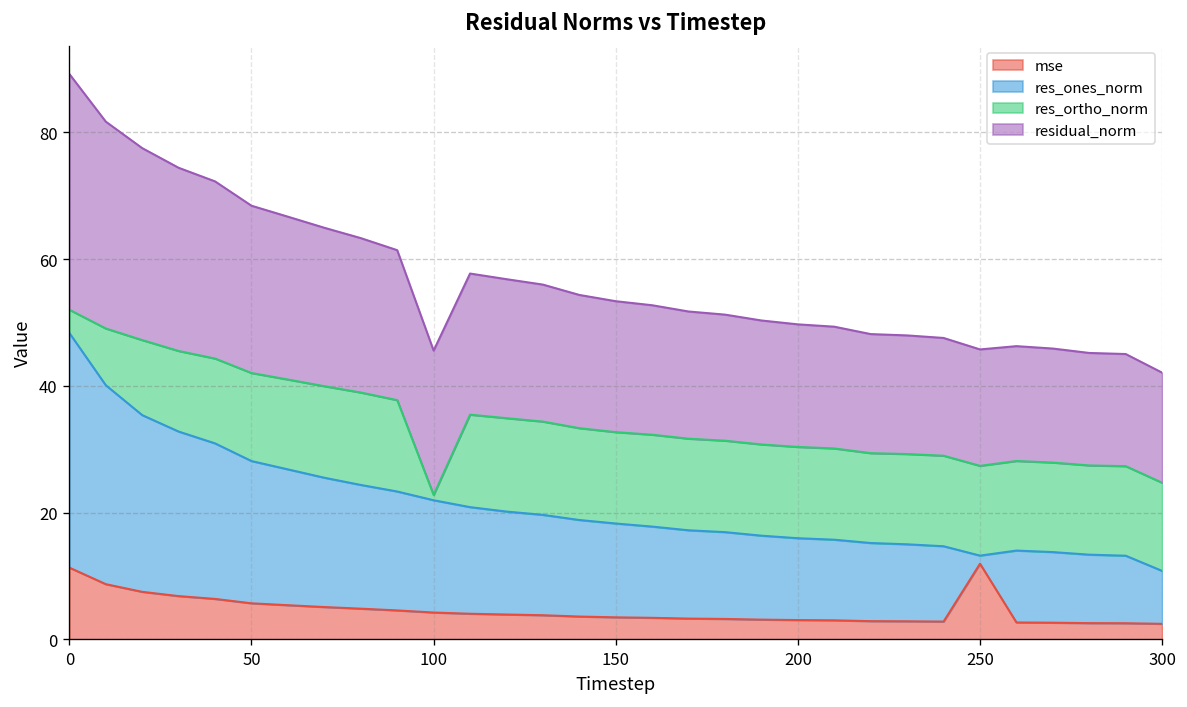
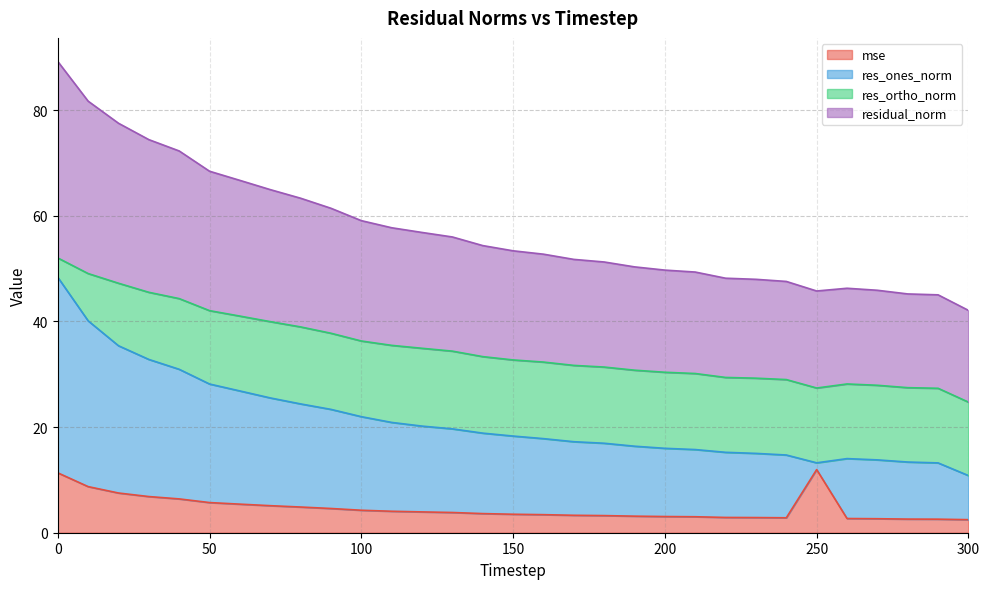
res_ortho_norm, 100: 1 -> 14
